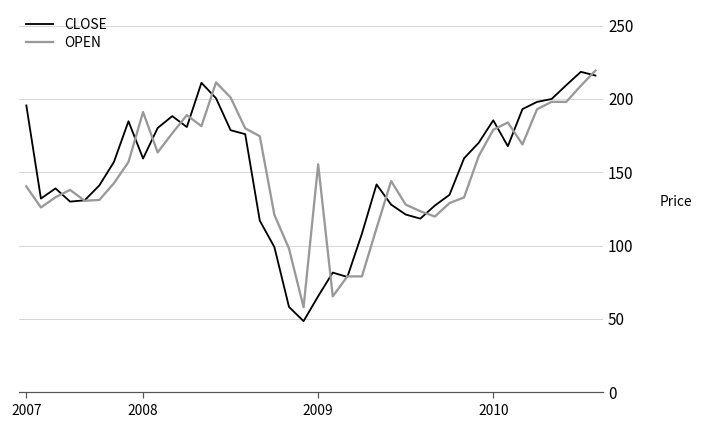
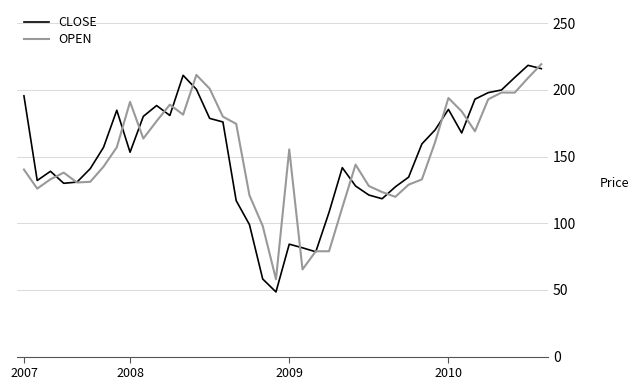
CLOSE, 2008: 159 -> 153
CLOSE, 2009: 65 -> 84
OPEN, 2010: 179 -> 194
